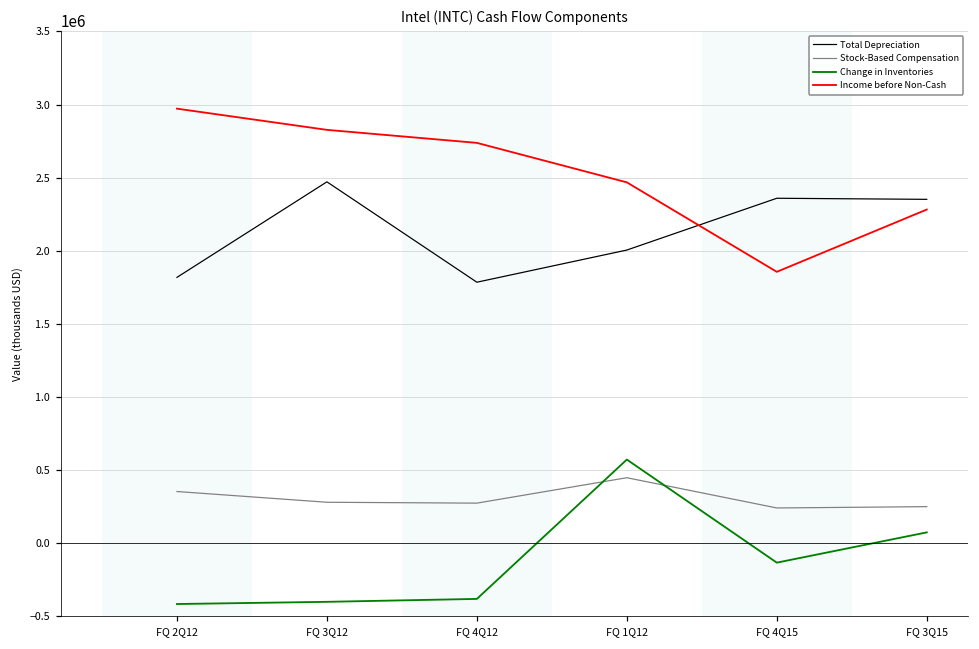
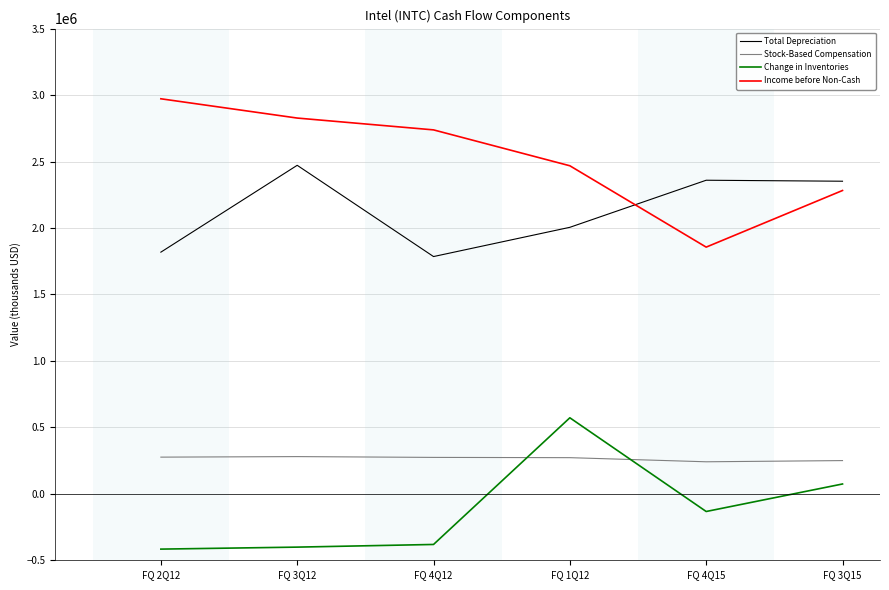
Stock-Based Compensation, FQ 2Q12: 350000 -> 280000
Stock-Based Compensation, FQ 1Q12: 450000 -> 270000
